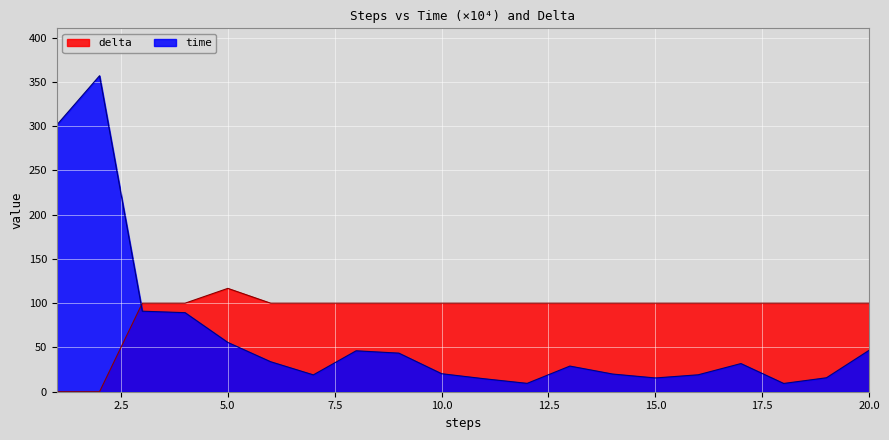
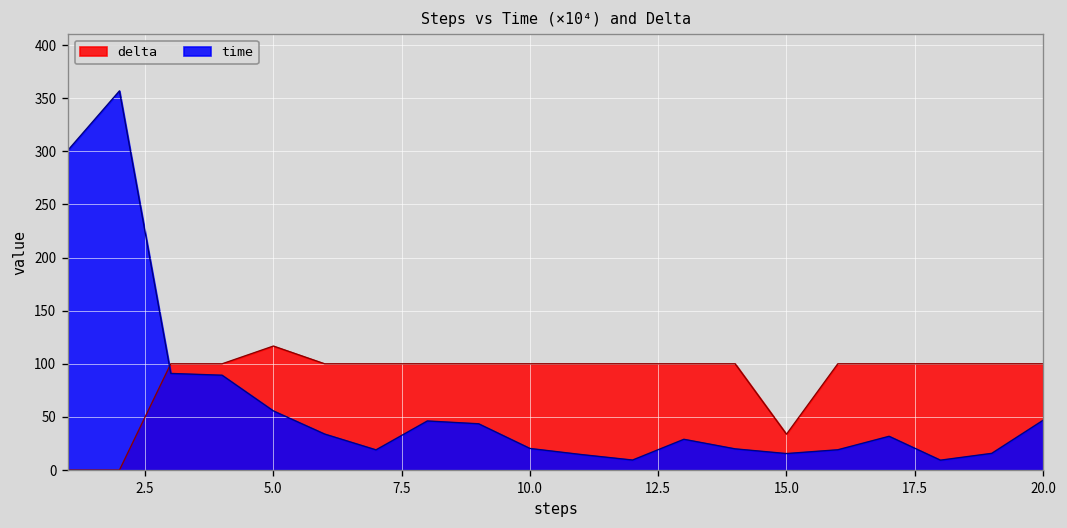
delta, 15.0: 100 -> 30
